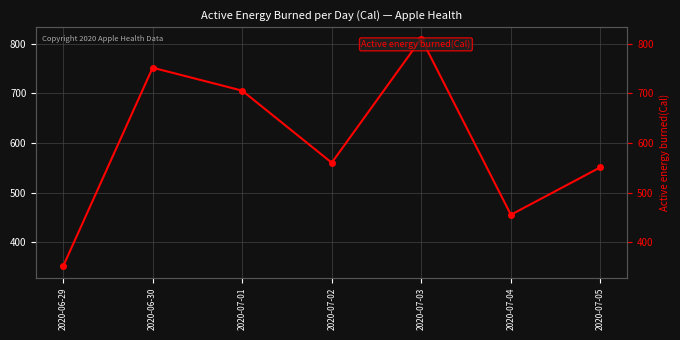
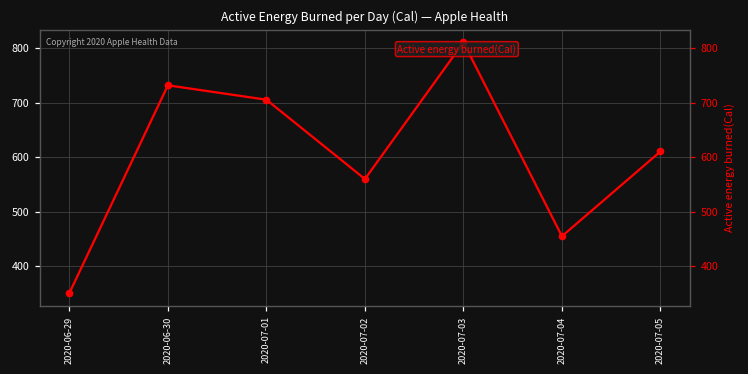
2020-06-30: 750 -> 730
2020-07-05: 550 -> 610
